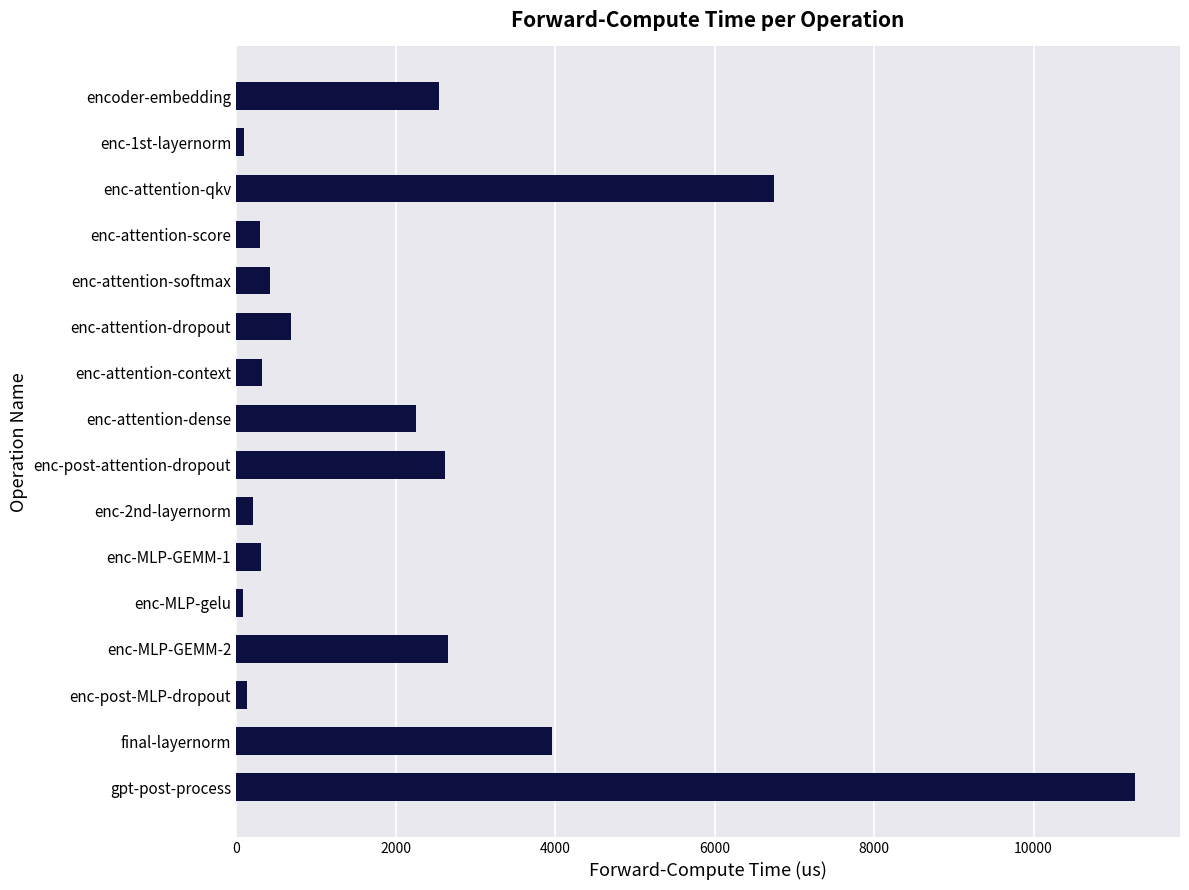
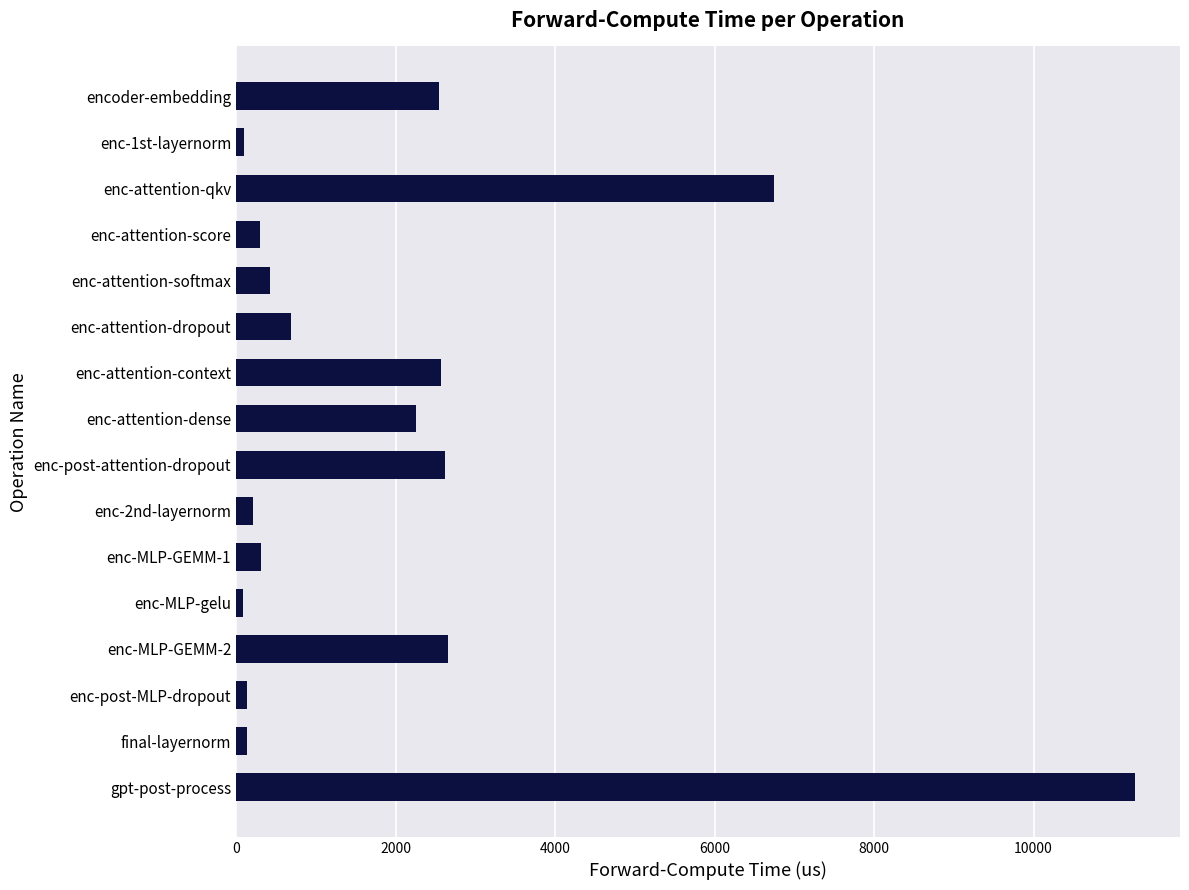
enc-attention-context: 300 -> 2600
final-layernorm: 4000 -> 100
